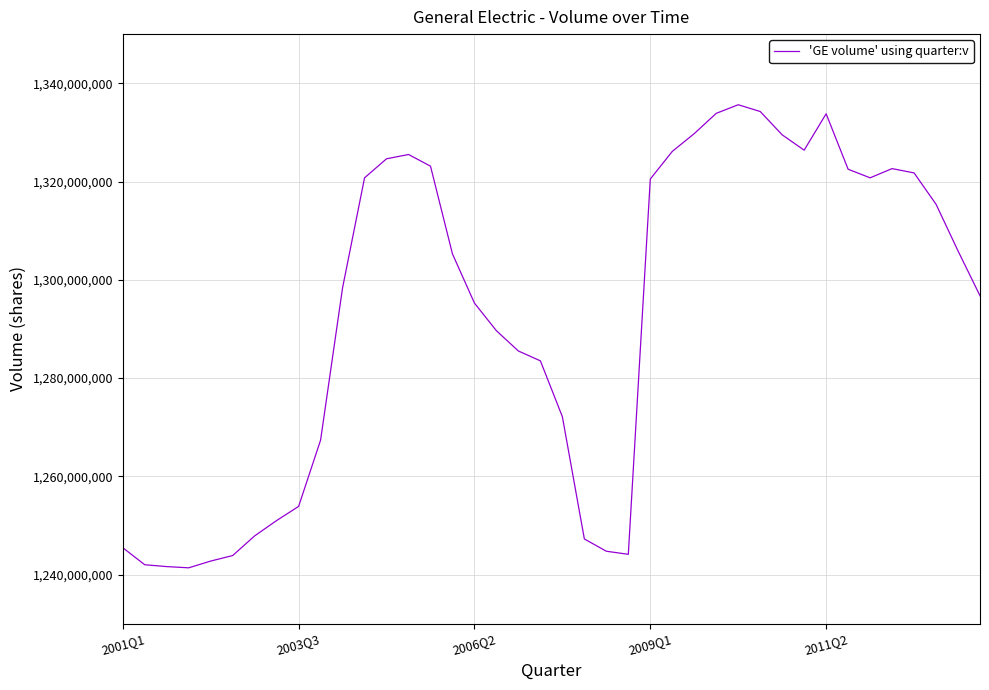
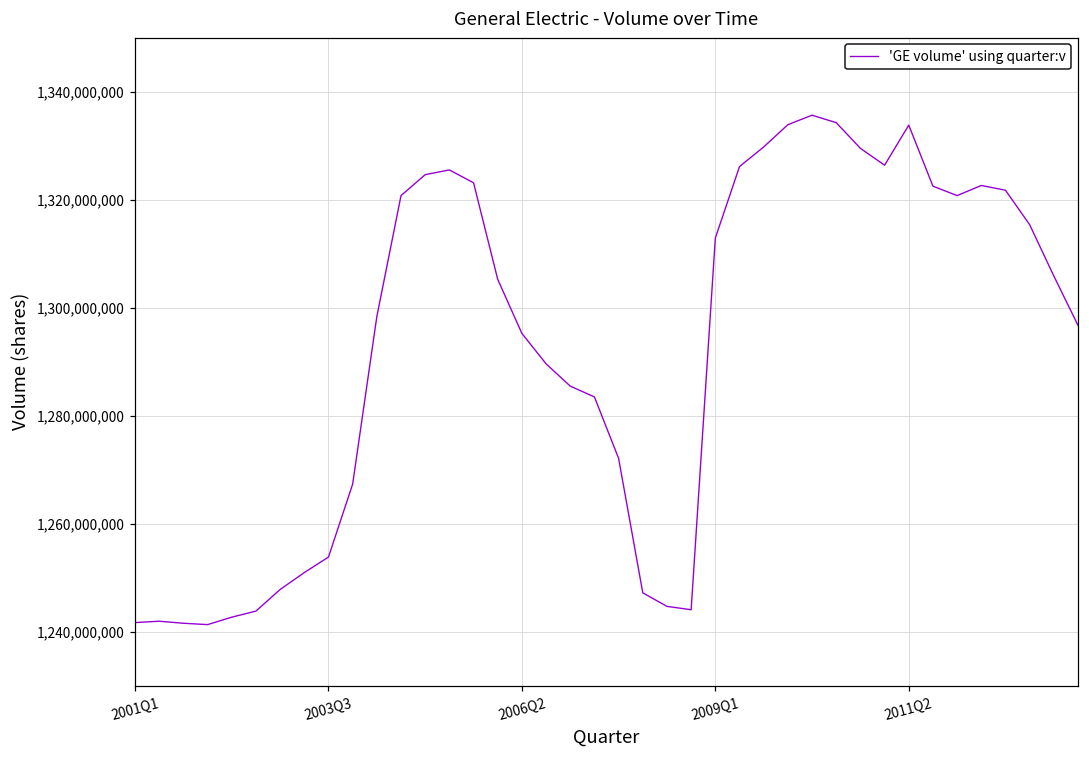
2001Q1: 1,245,000,000 -> 1,242,000,000
2009Q1: 1,321,000,000 -> 1,313,000,000
